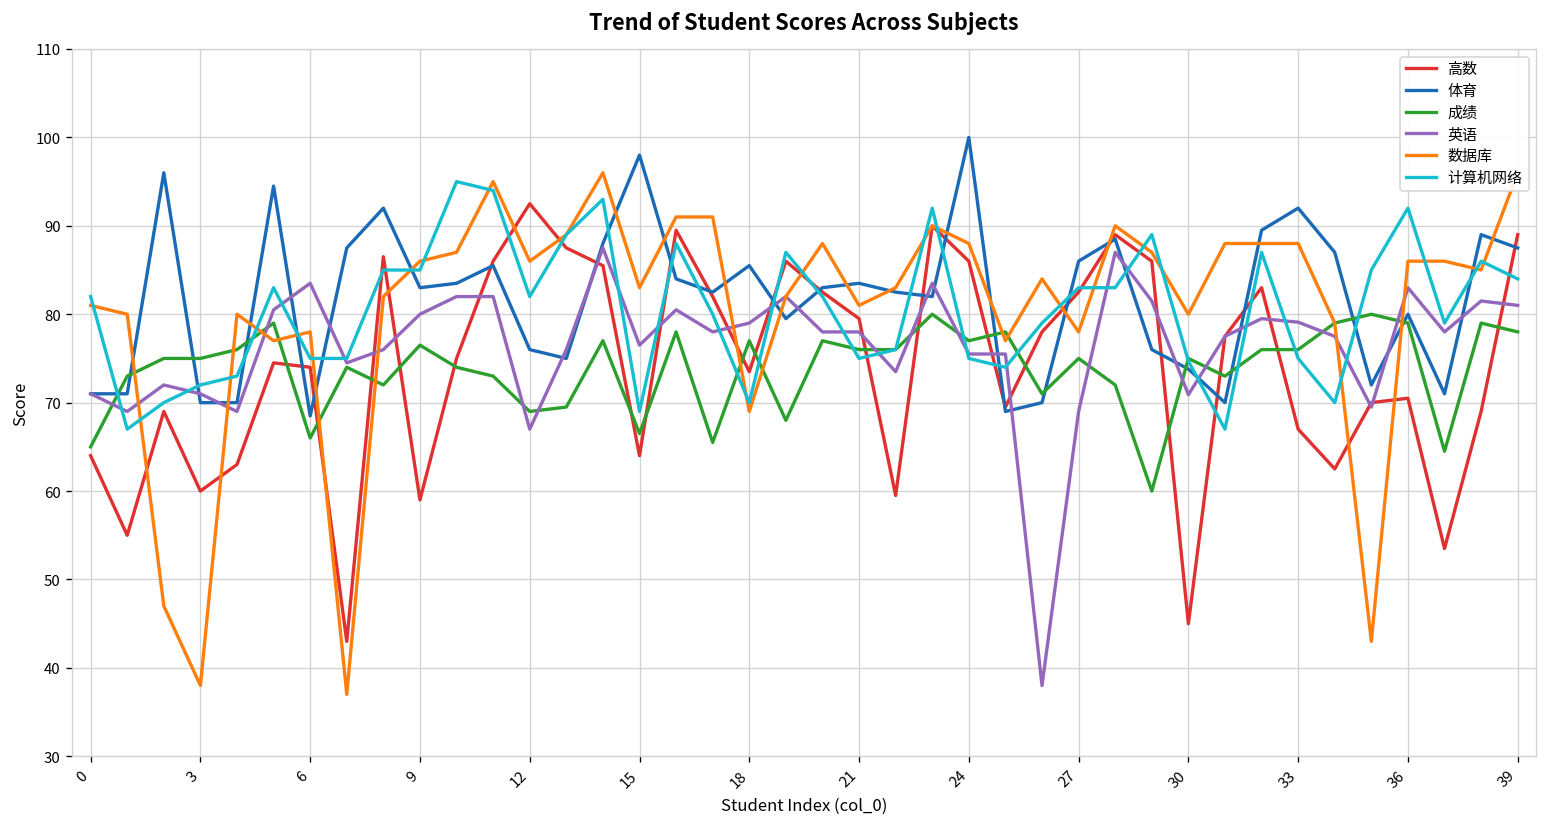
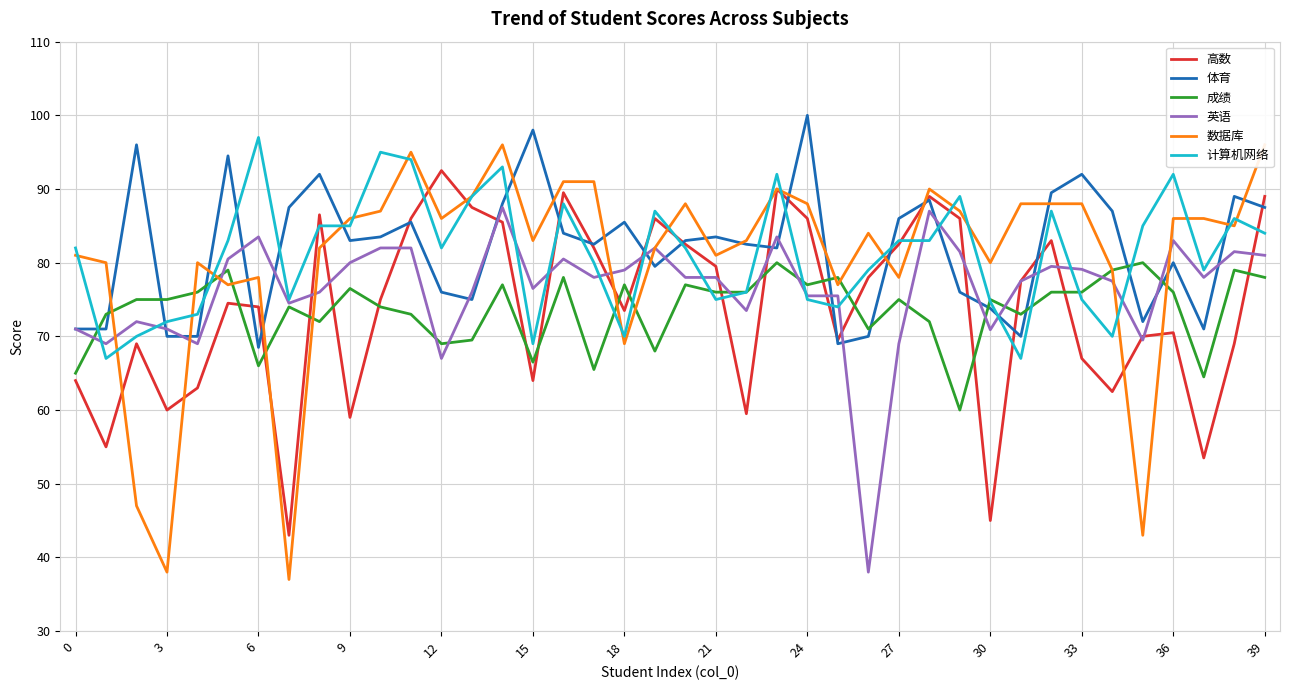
计算机网络, 6: 75 -> 97
成绩, 36: 79 -> 76
